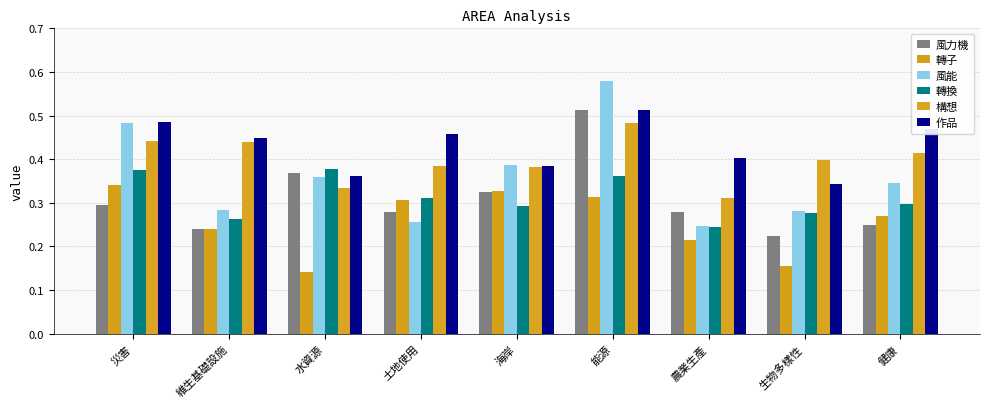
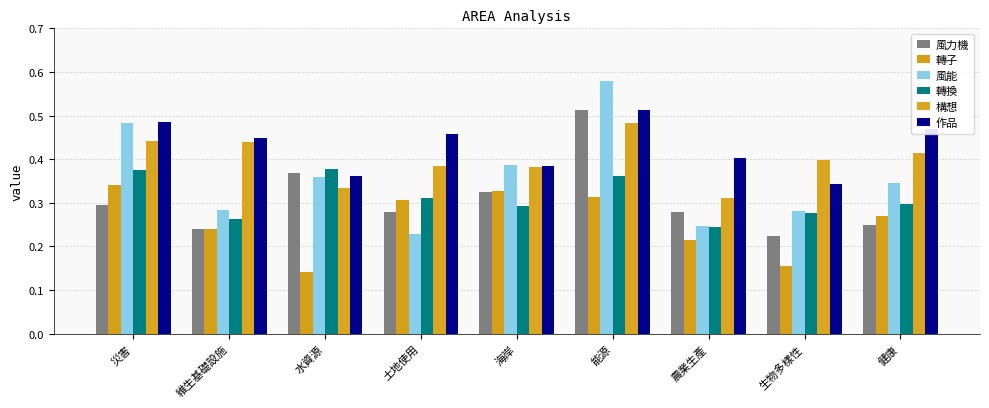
風能, 土地使用: 0.26 -> 0.23
